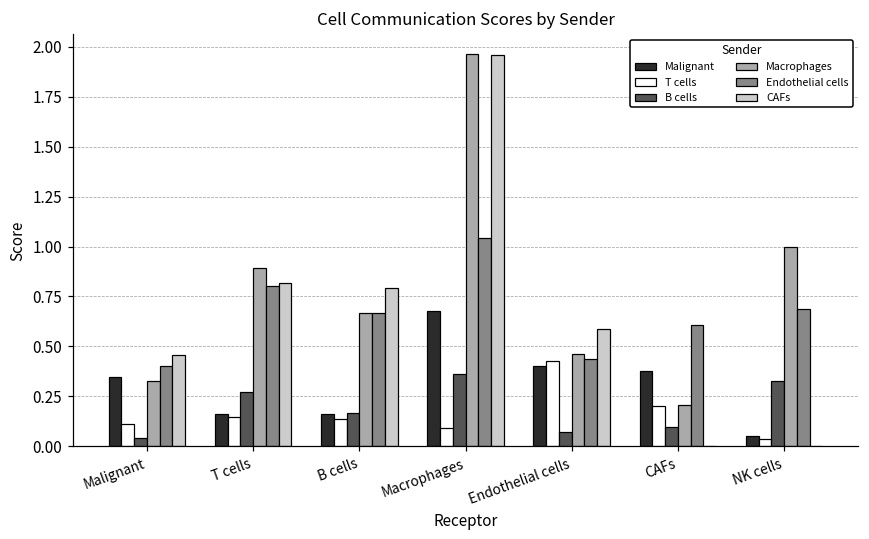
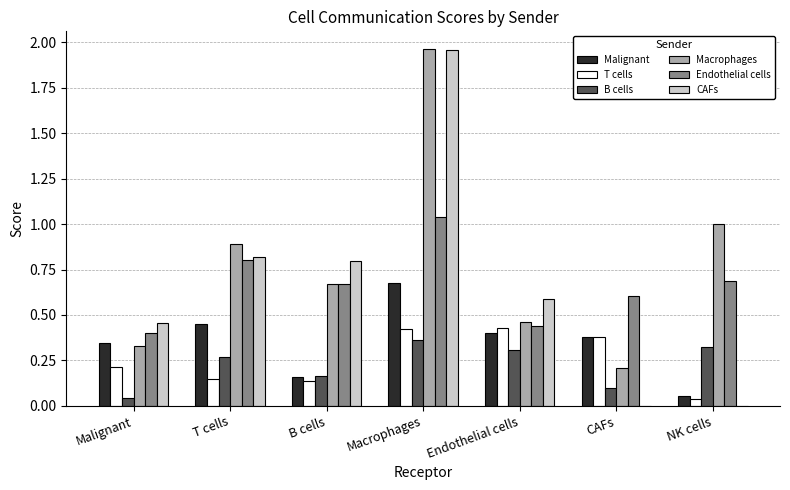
T cells, Malignant: 0.11 -> 0.21
Malignant, T cells: 0.16 -> 0.45
T cells, Macrophages: 0.09 -> 0.42
B cells, Endothelial cells: 0.07 -> 0.31
T cells, CAFs: 0.20 -> 0.38
